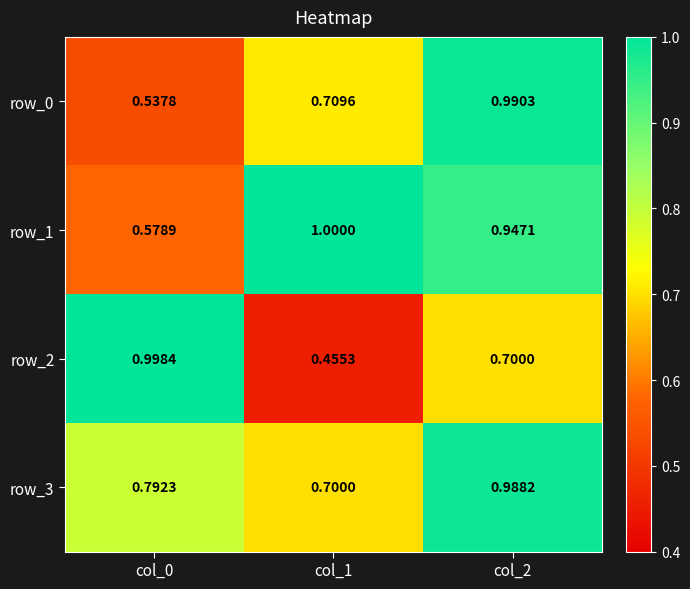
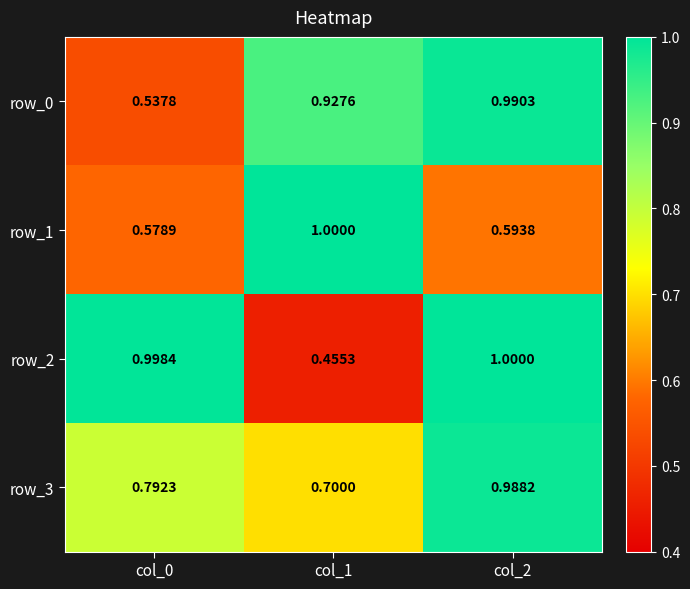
row_0, col_1: 0.7096 -> 0.9276
row_1, col_2: 0.9471 -> 0.5938
row_2, col_2: 0.7000 -> 1.0000
